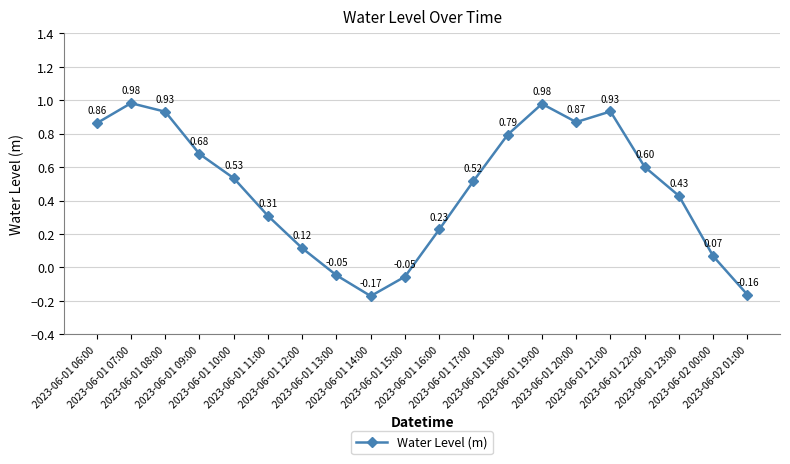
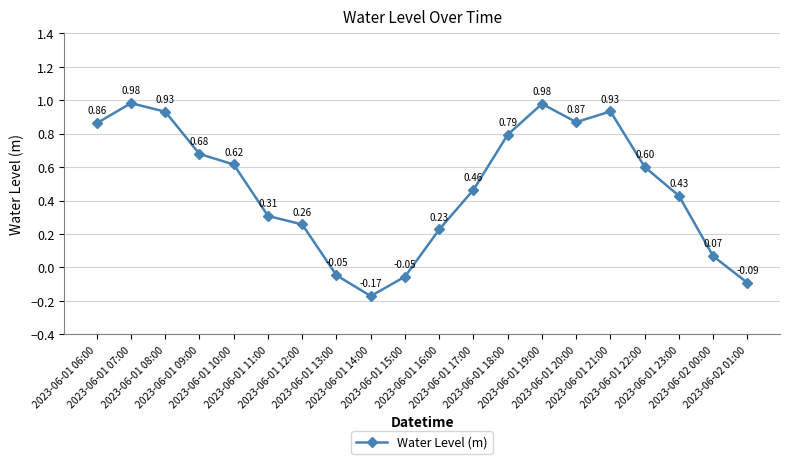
2023-06-01 10:00: 0.53 -> 0.62
2023-06-01 12:00: 0.12 -> 0.26
2023-06-01 17:00: 0.52 -> 0.46
2023-06-02 01:00: -0.16 -> -0.09
